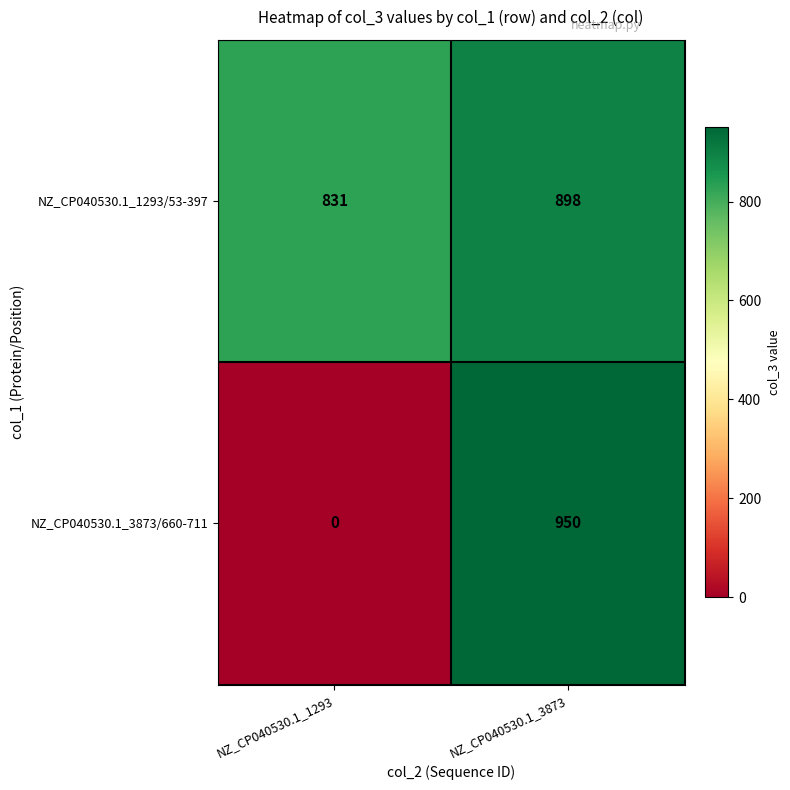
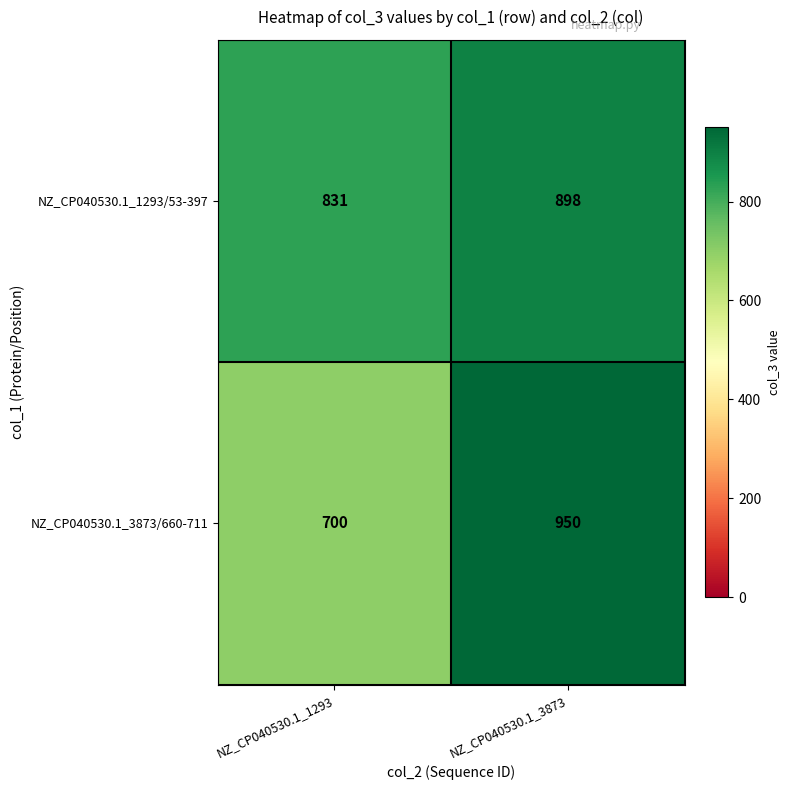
NZ_CP040530.1_3873/660-711, NZ_CP040530.1_1293: 0 -> 700
